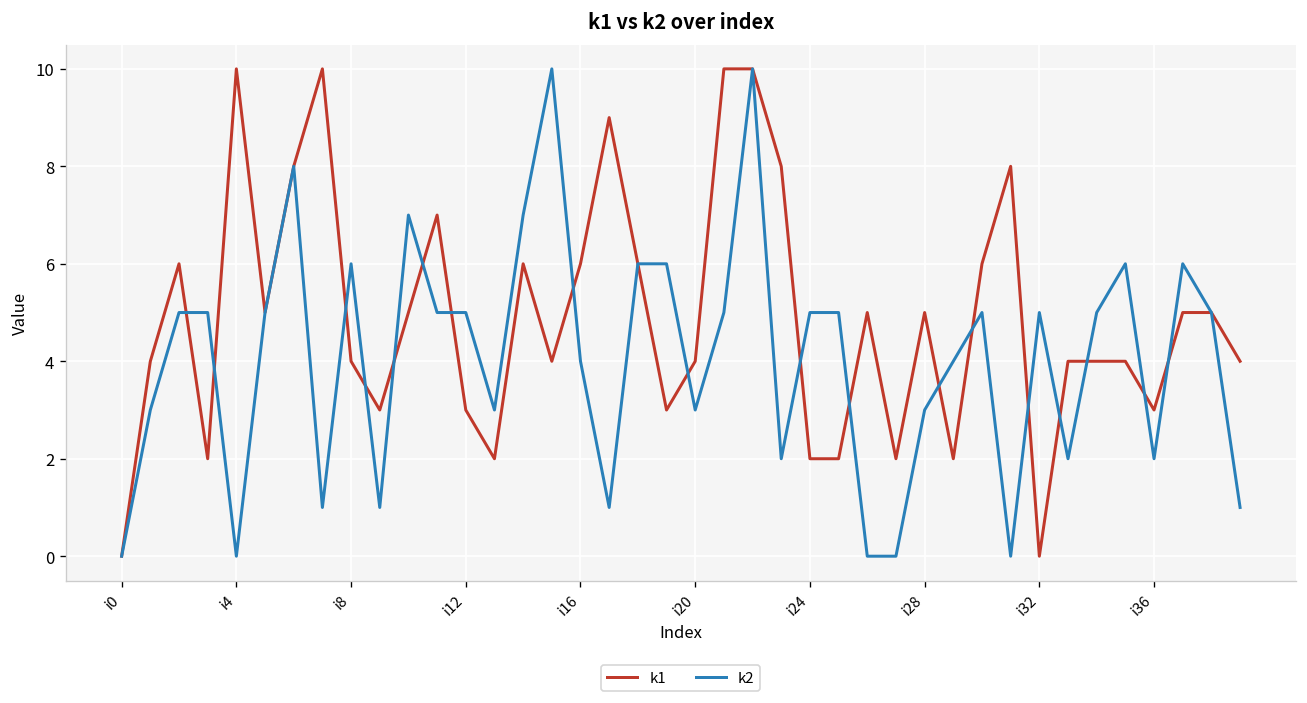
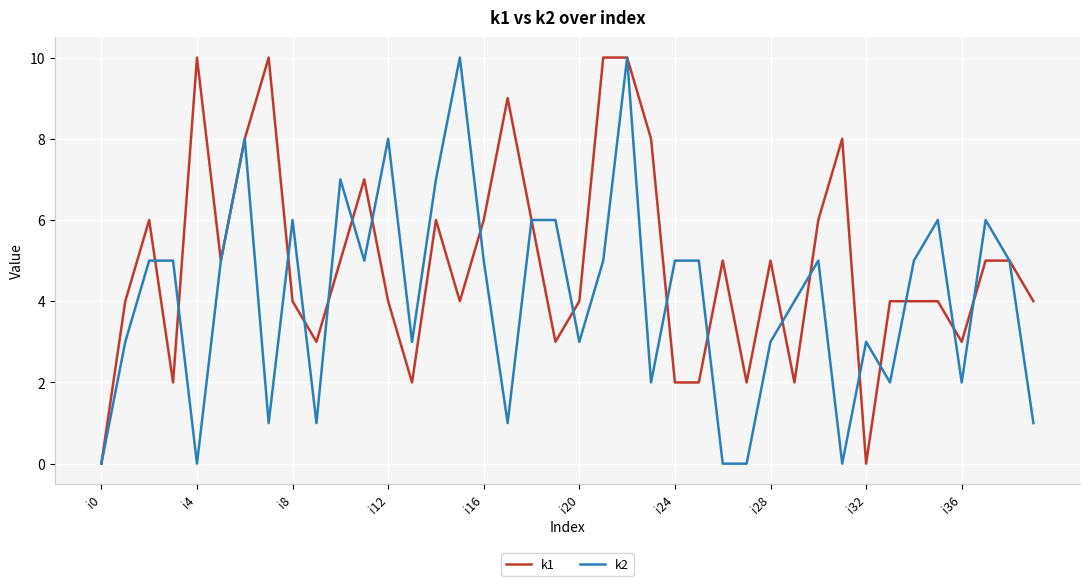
k1, i12: 3 -> 4
k2, i12: 5 -> 8
k2, i16: 4 -> 5
k2, i32: 5 -> 3
